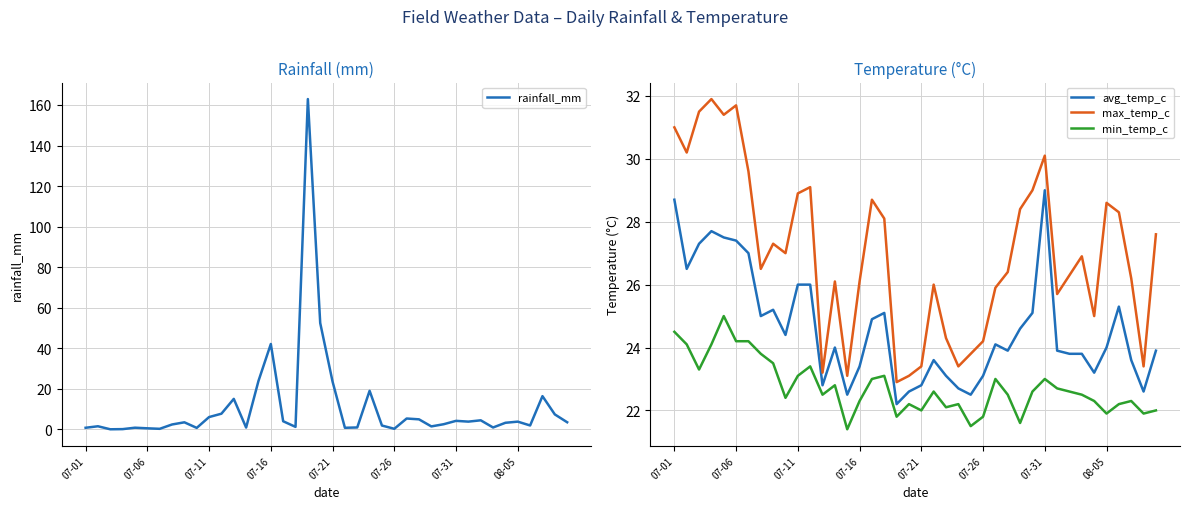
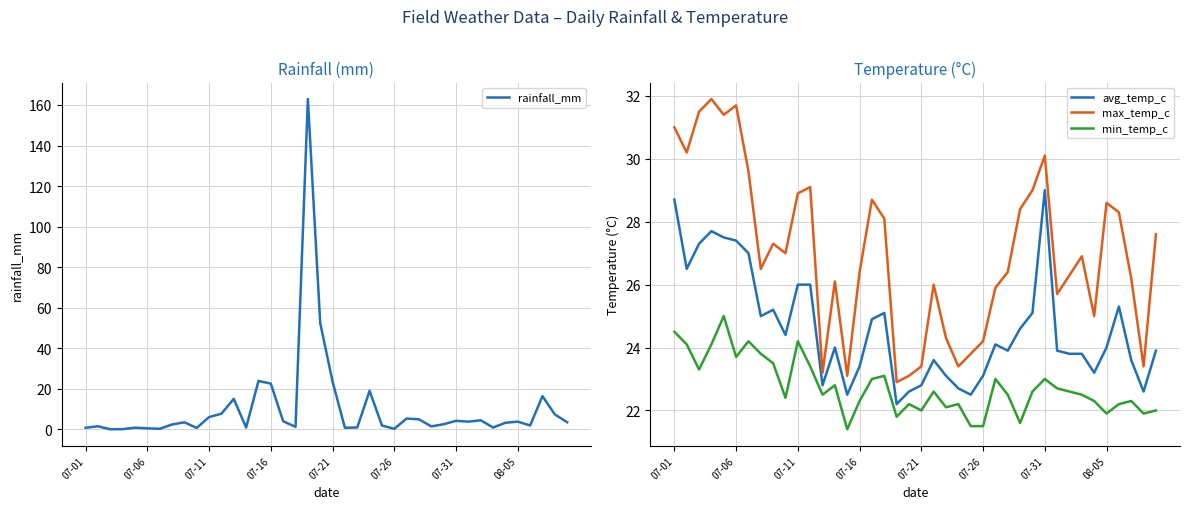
Rainfall (mm), 07-16: 42 -> 23
Temperature (°C), min_temp_c, 07-06: 24.2 -> 23.7
Temperature (°C), min_temp_c, 07-11: 23.1 -> 24.2
Temperature (°C), max_temp_c, 07-16: 26.1 -> 26.4
Temperature (°C), min_temp_c, 07-26: 21.8 -> 21.5
